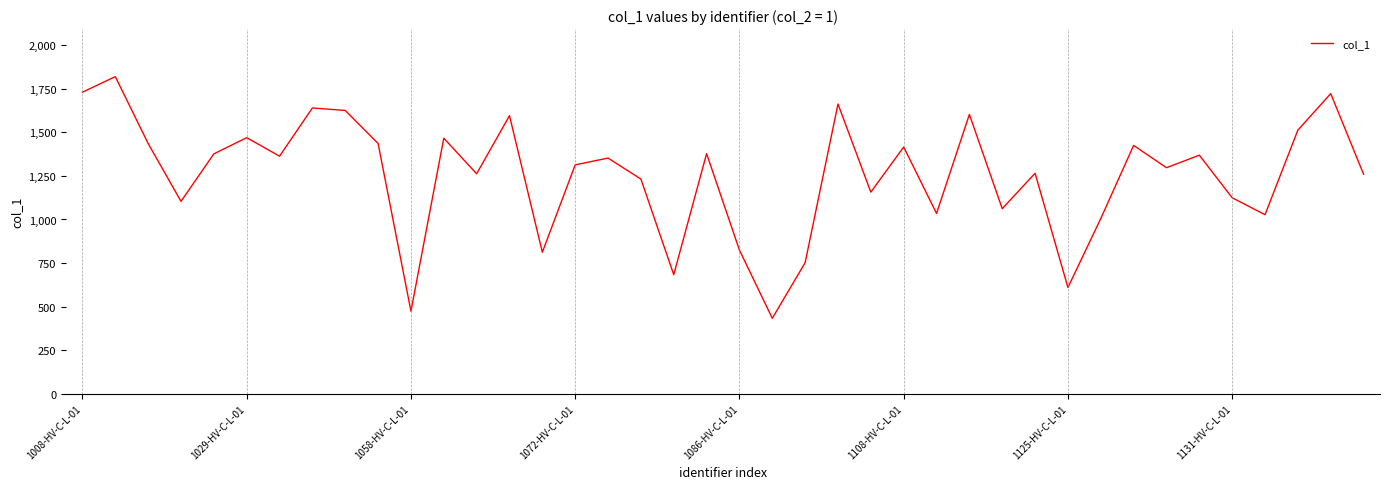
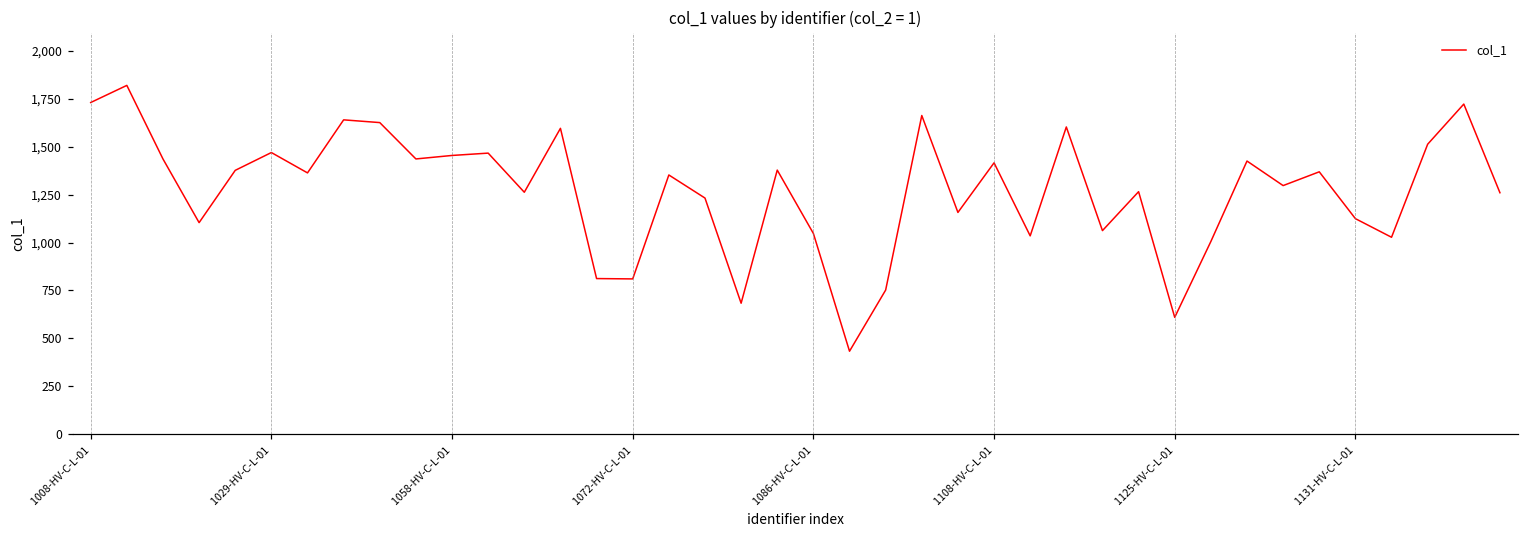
1058-HV-C-L-01: 470 -> 1,450
1072-HV-C-L-01: 1,310 -> 810
1086-HV-C-L-01: 820 -> 1,050
